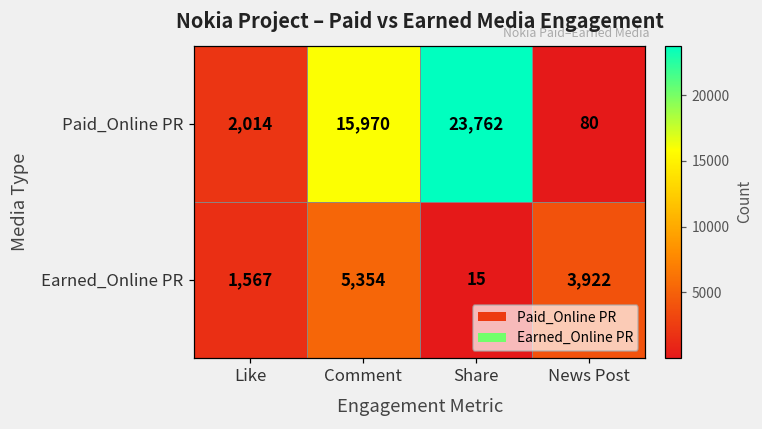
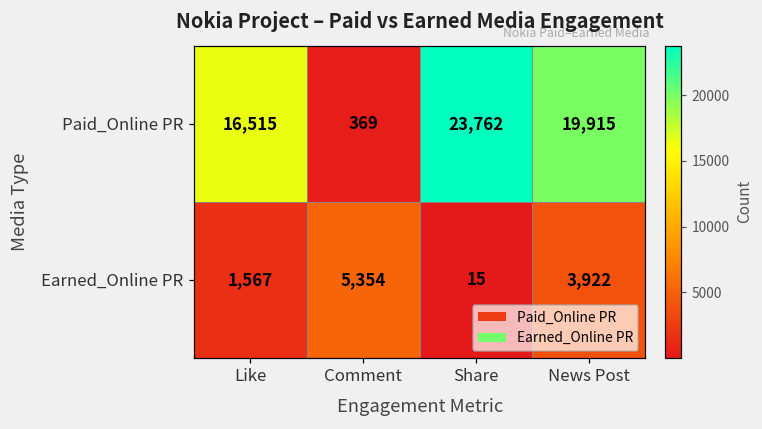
Paid_Online PR, Like: 2,014 -> 16,515
Paid_Online PR, Comment: 15,970 -> 369
Paid_Online PR, News Post: 80 -> 19,915
